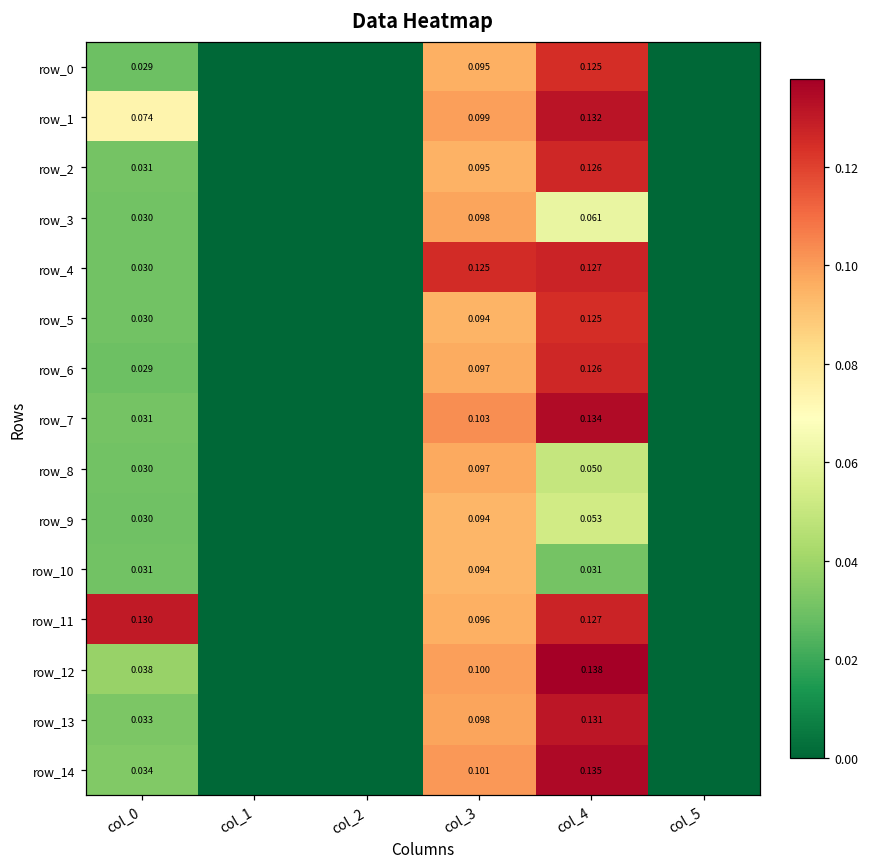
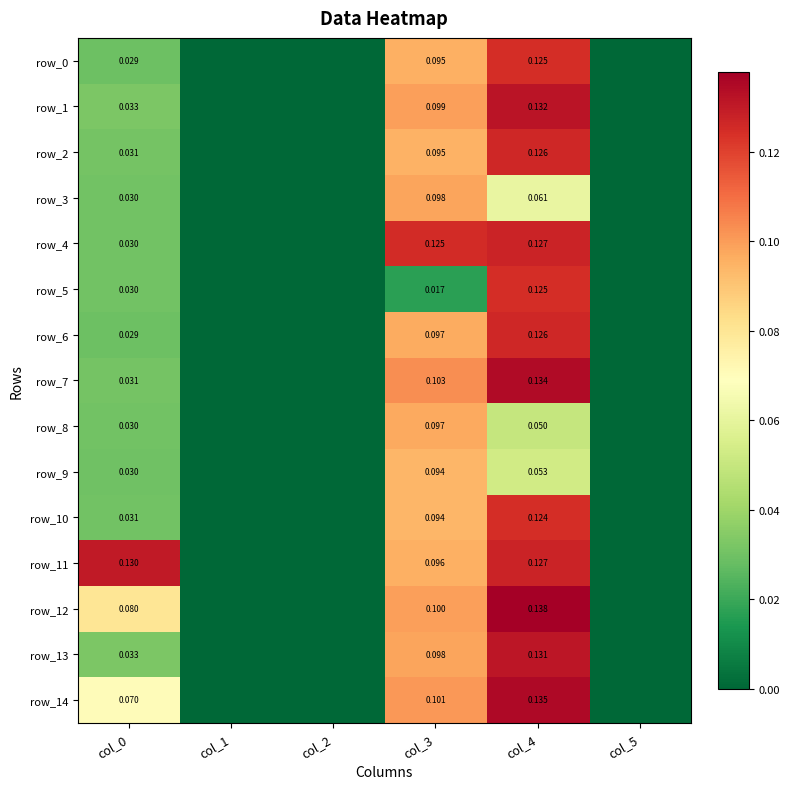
row_1, col_0: 0.074 -> 0.033
row_5, col_3: 0.094 -> 0.017
row_10, col_4: 0.031 -> 0.124
row_12, col_0: 0.038 -> 0.080
row_14, col_0: 0.034 -> 0.070
